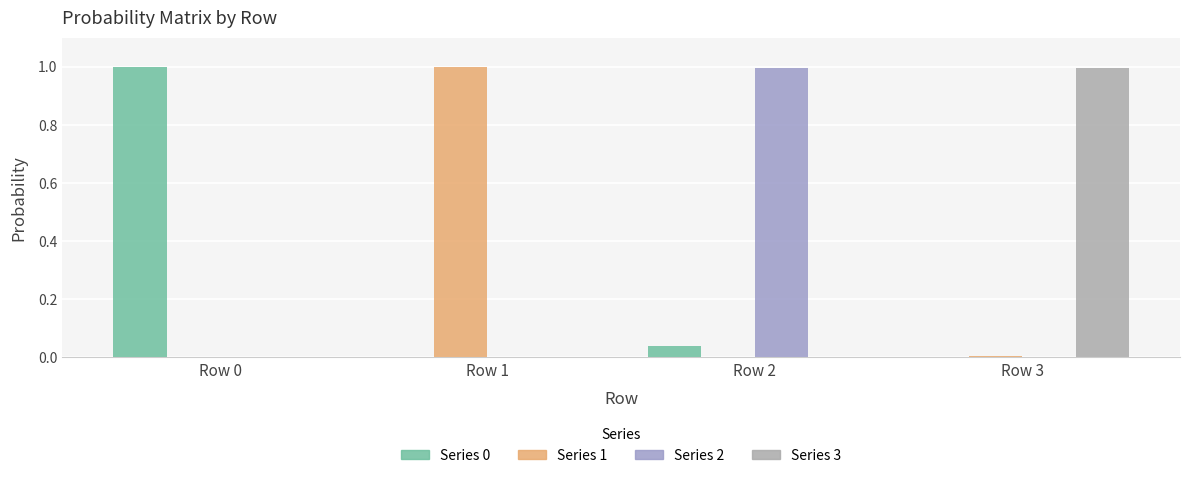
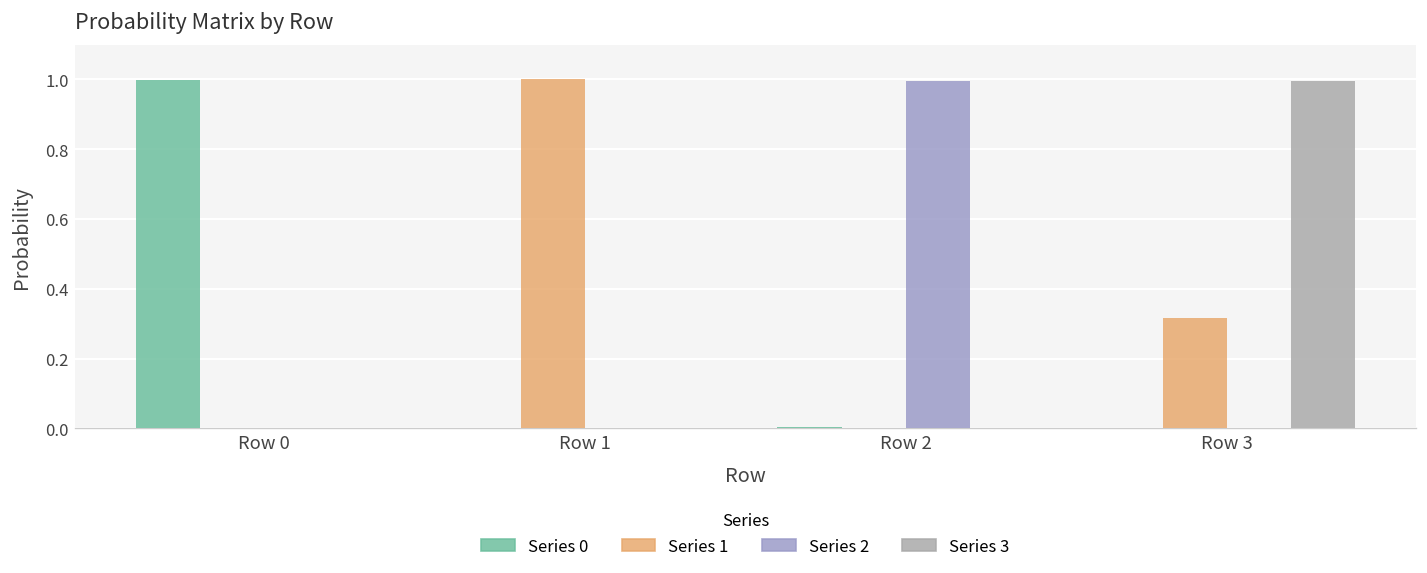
Series 0, Row 2: 0.04 -> 0.00
Series 1, Row 3: 0.00 -> 0.32
